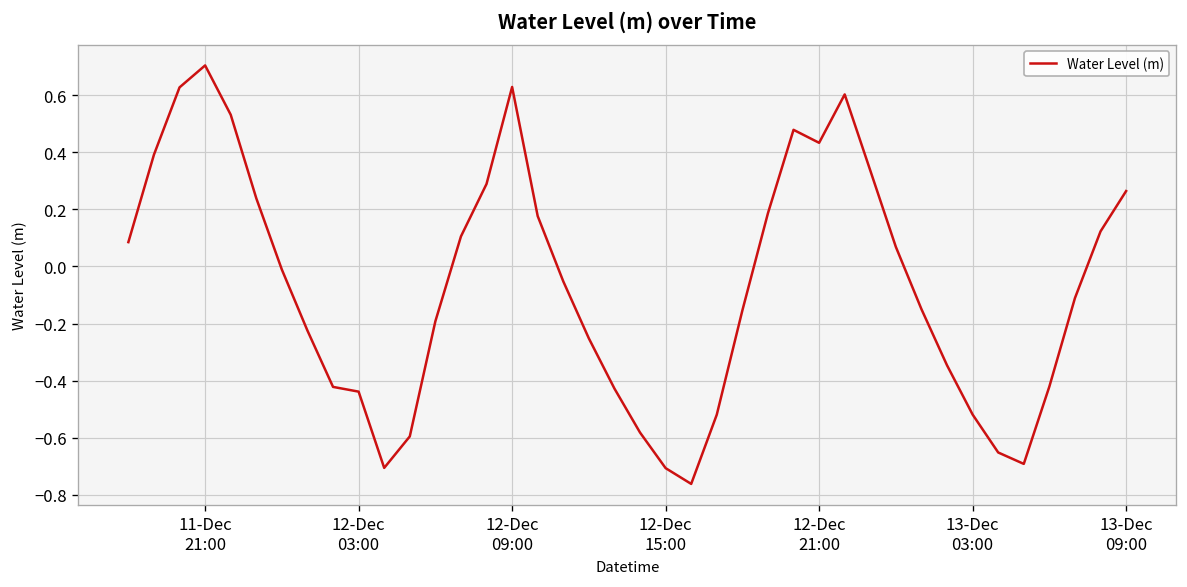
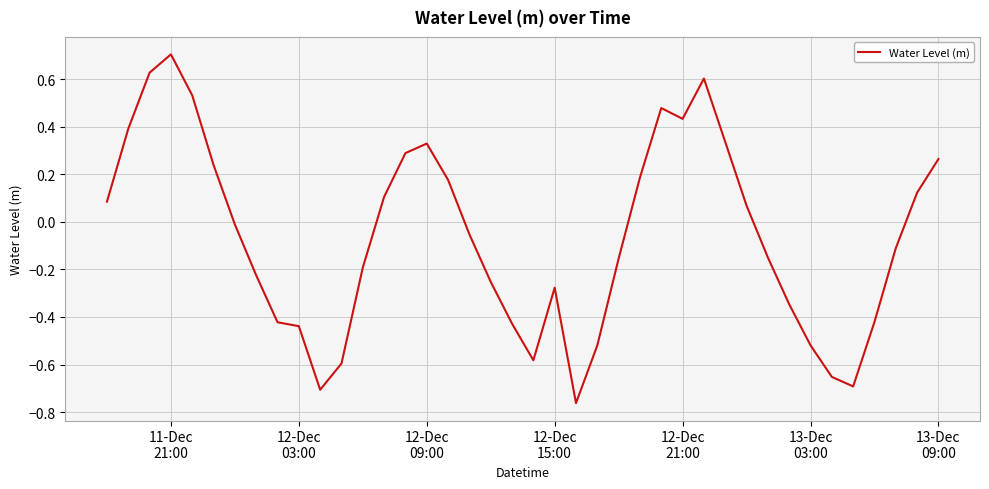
12-Dec 09:00: 0.63 -> 0.33
12-Dec 15:00: -0.71 -> -0.28
